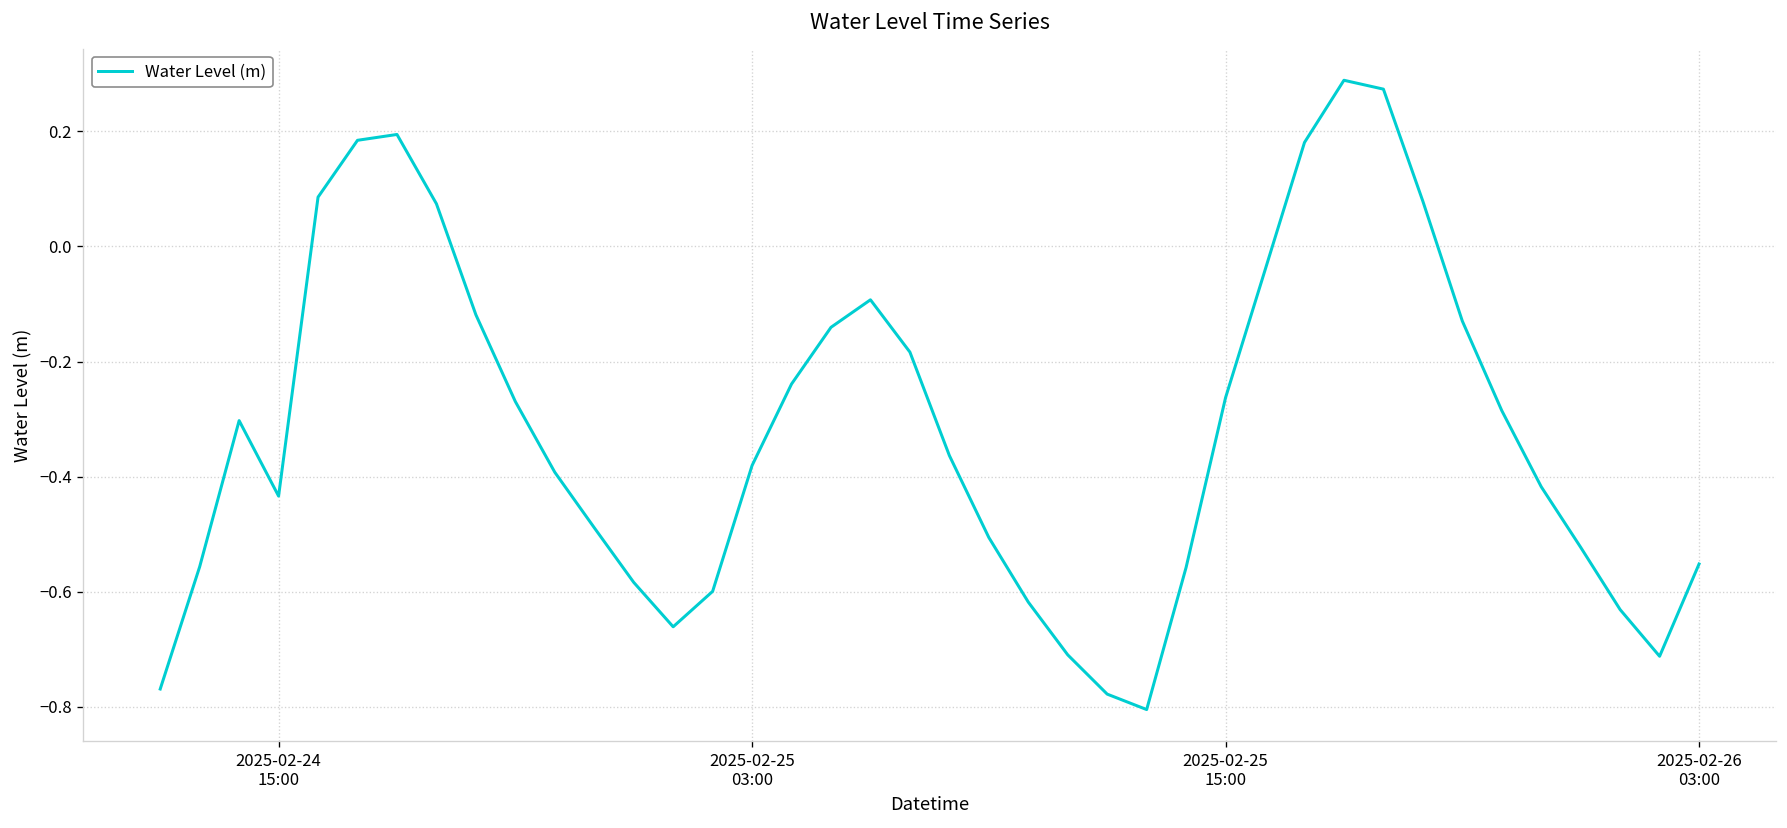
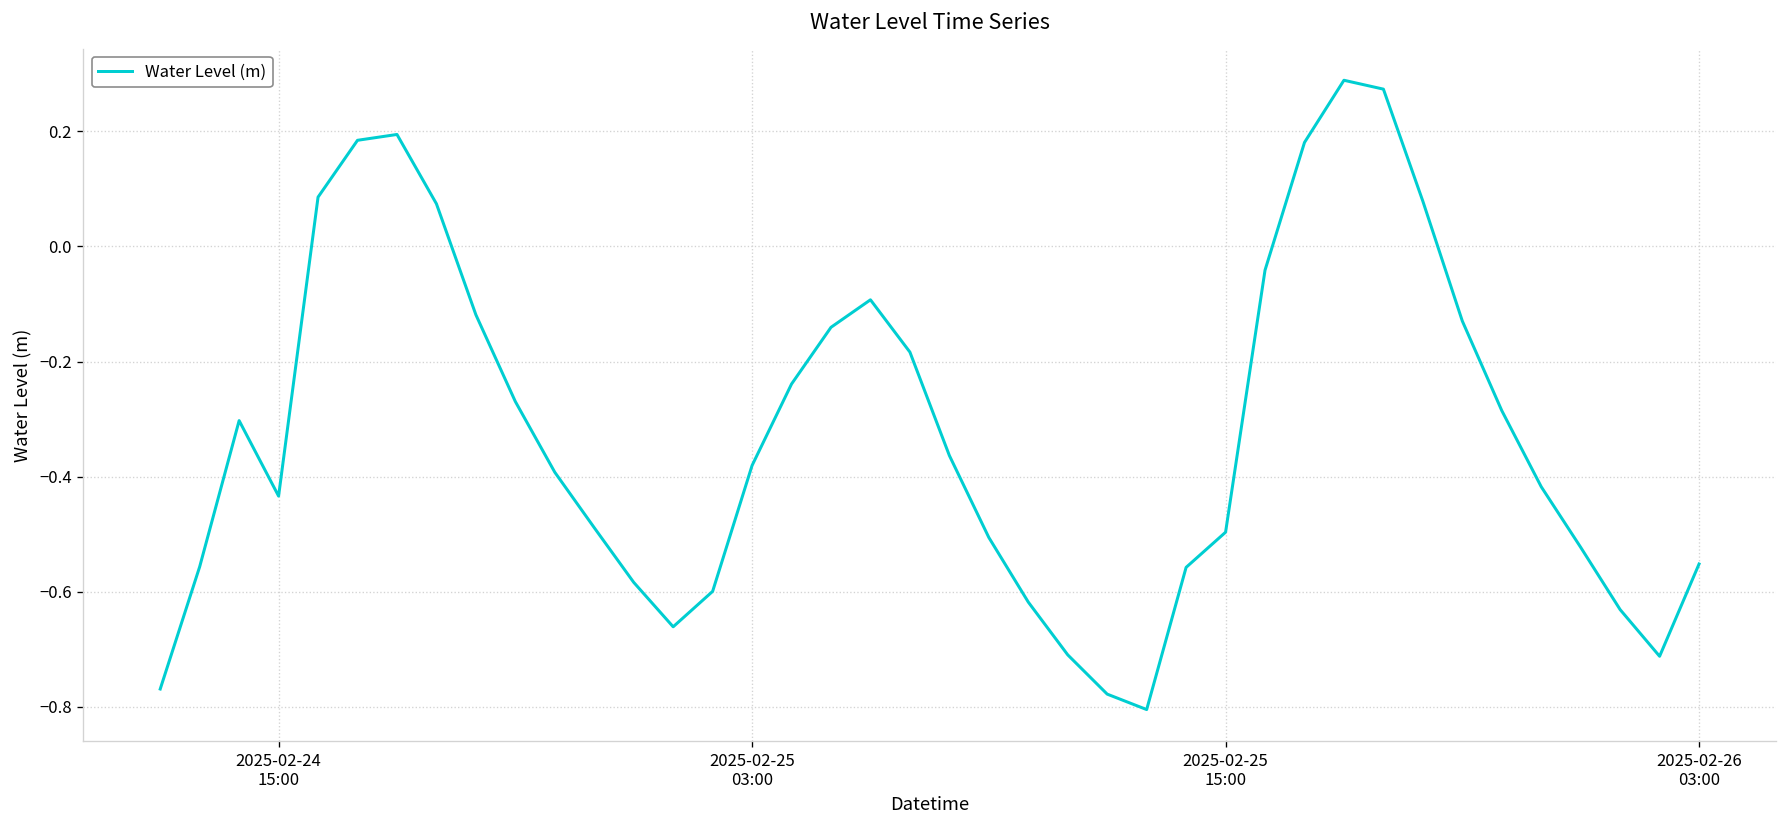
2025-02-25 15:00: -0.26 -> -0.50
